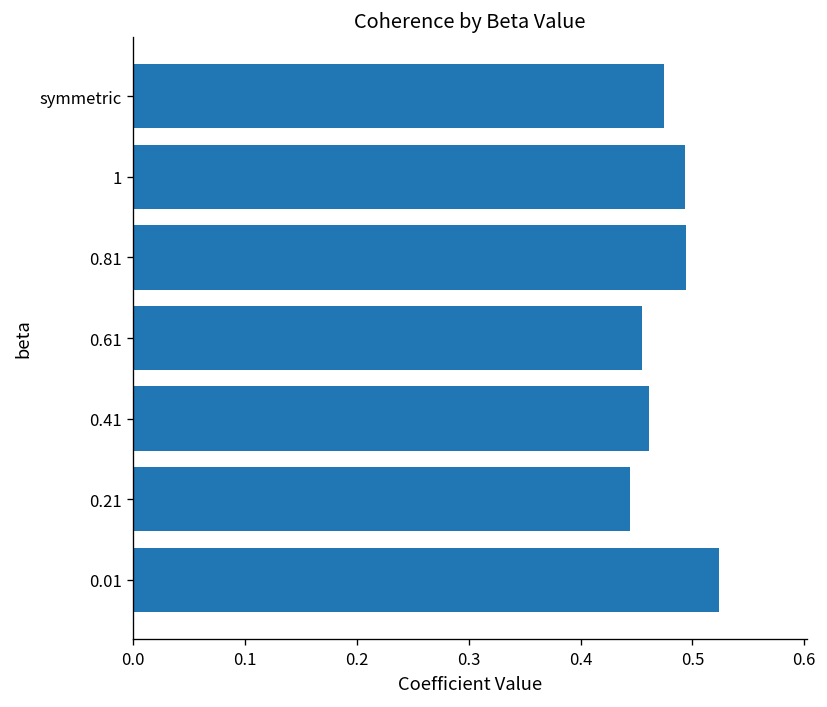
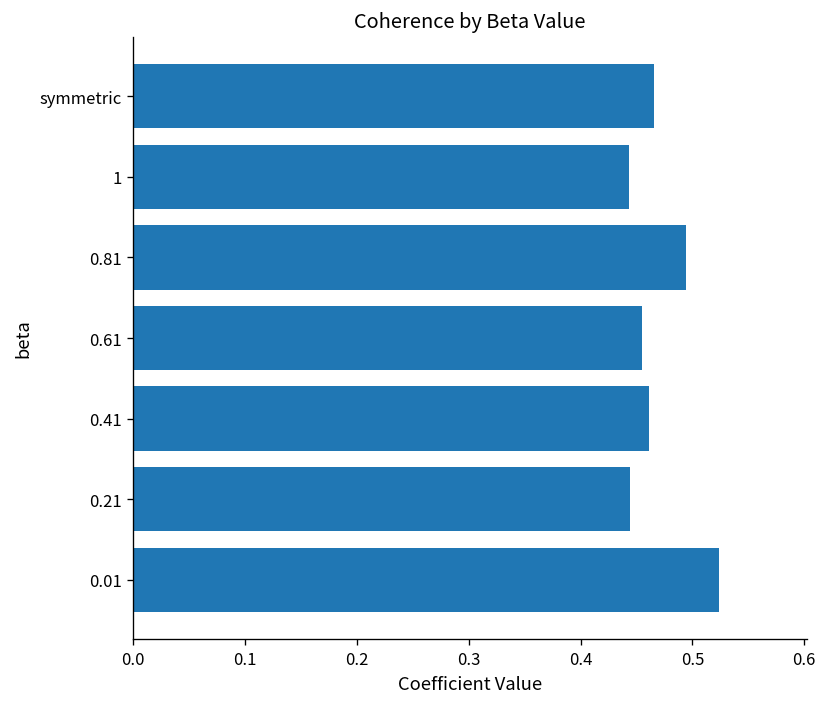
symmetric: 0.475 -> 0.465
1: 0.49 -> 0.44
